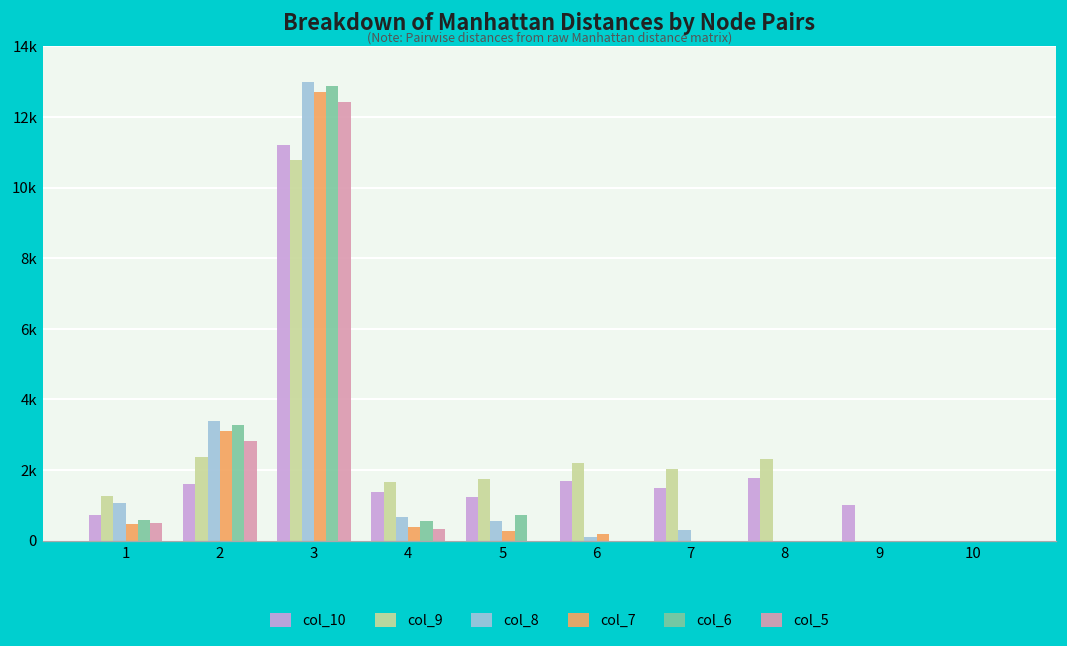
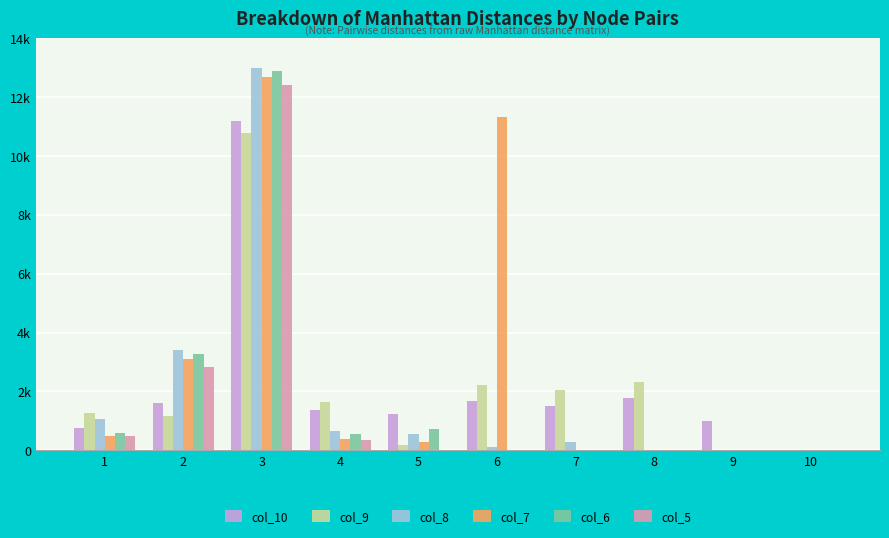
col_9, 2: 2400 -> 1200
col_9, 5: 1800 -> 200
col_7, 6: 200 -> 11300
